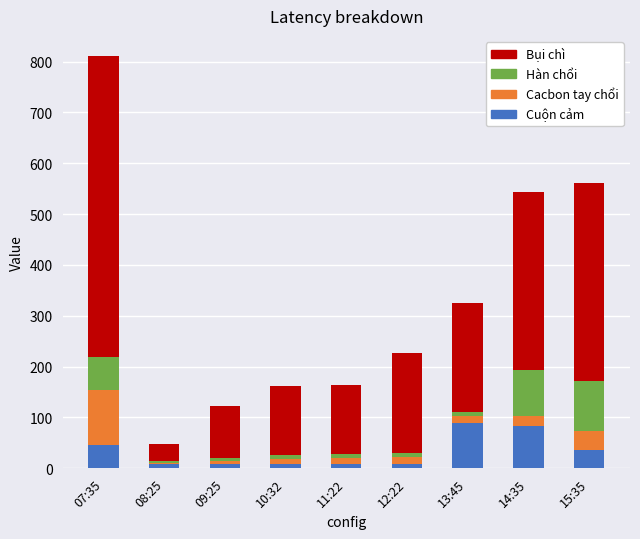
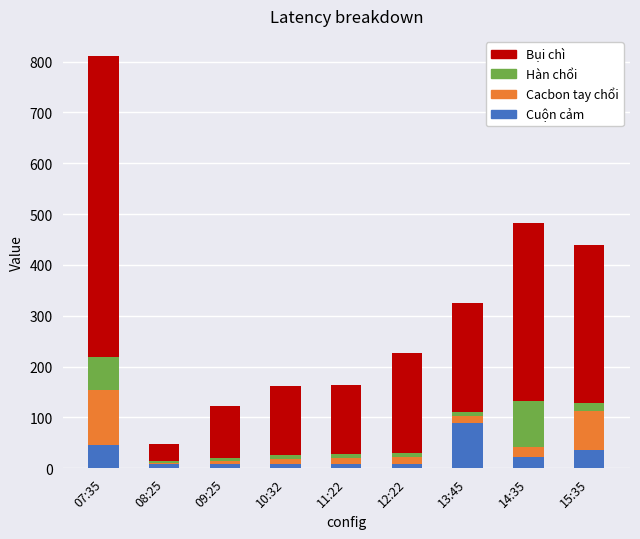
Cuộn cảm, 14:35: 80 -> 20
Cacbon tay chổi, 15:35: 40 -> 80
Hàn chổi, 15:35: 100 -> 20
Bụi chì, 15:35: 390 -> 310
